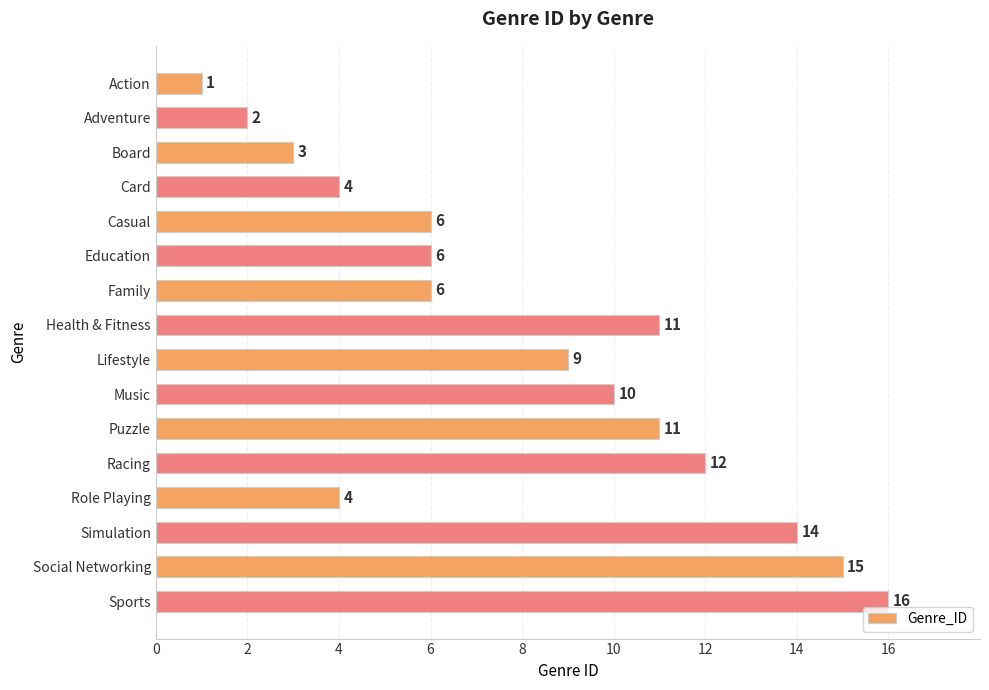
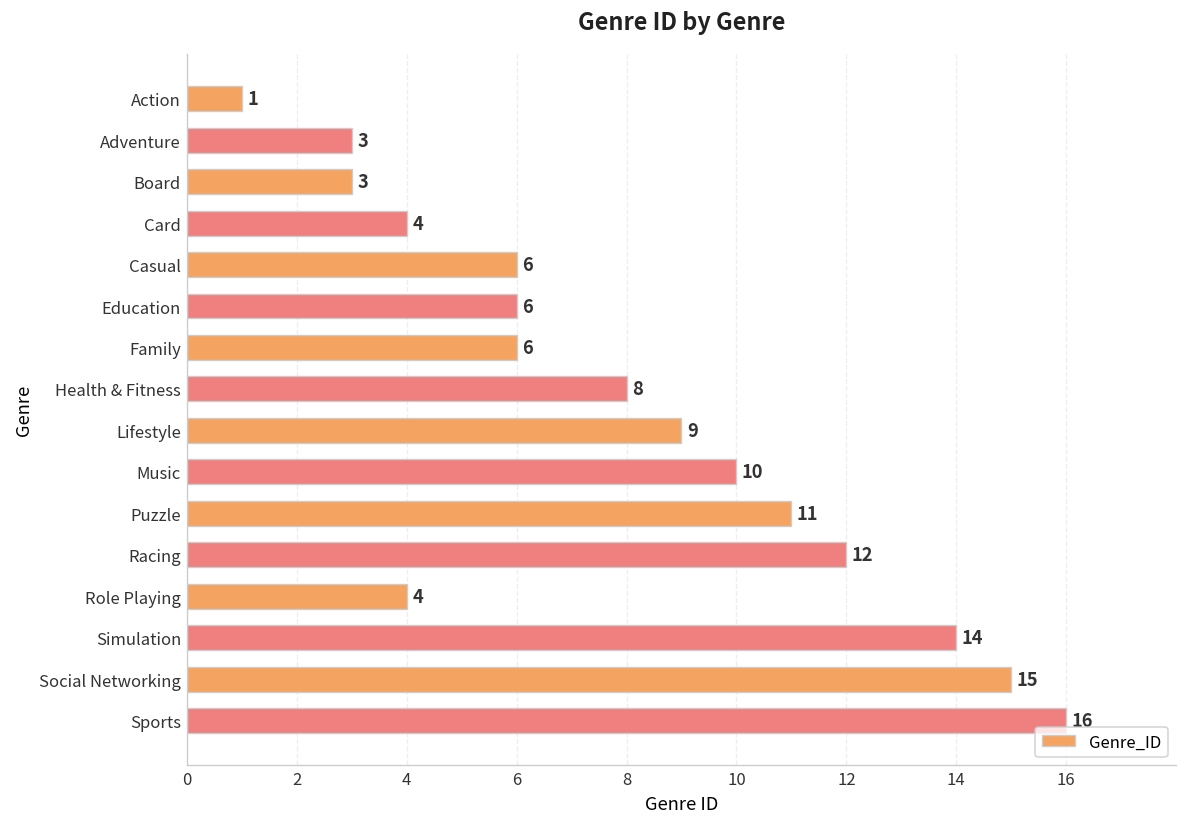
Adventure: 2 -> 3
Health & Fitness: 11 -> 8
